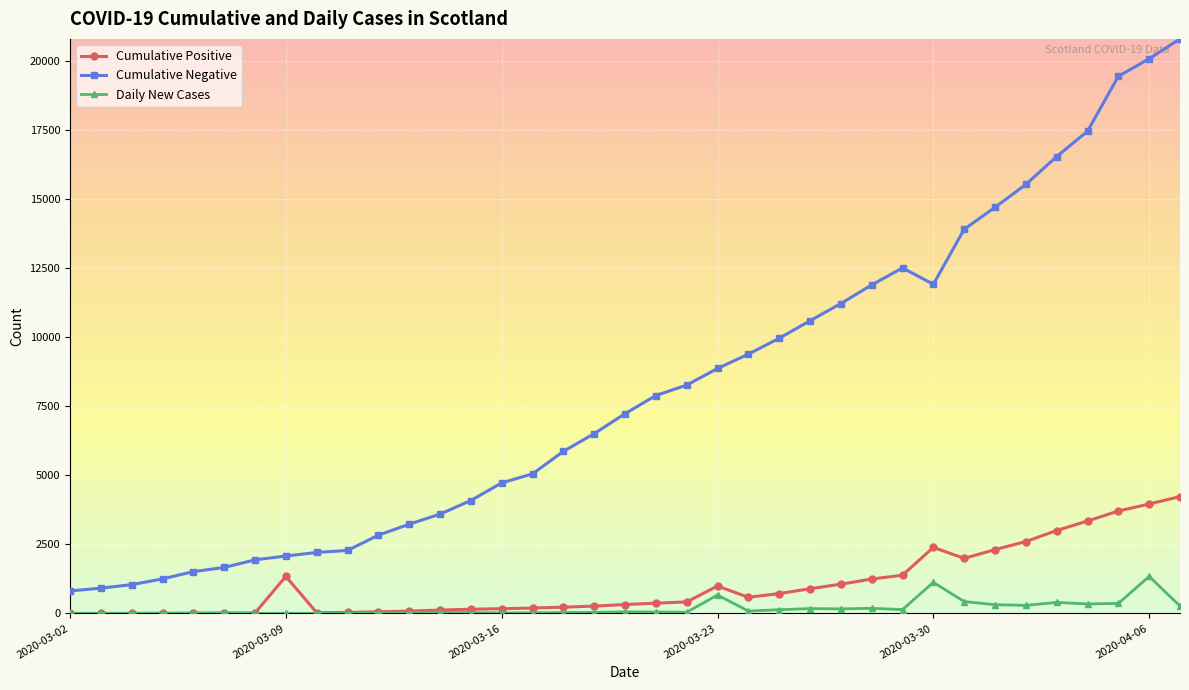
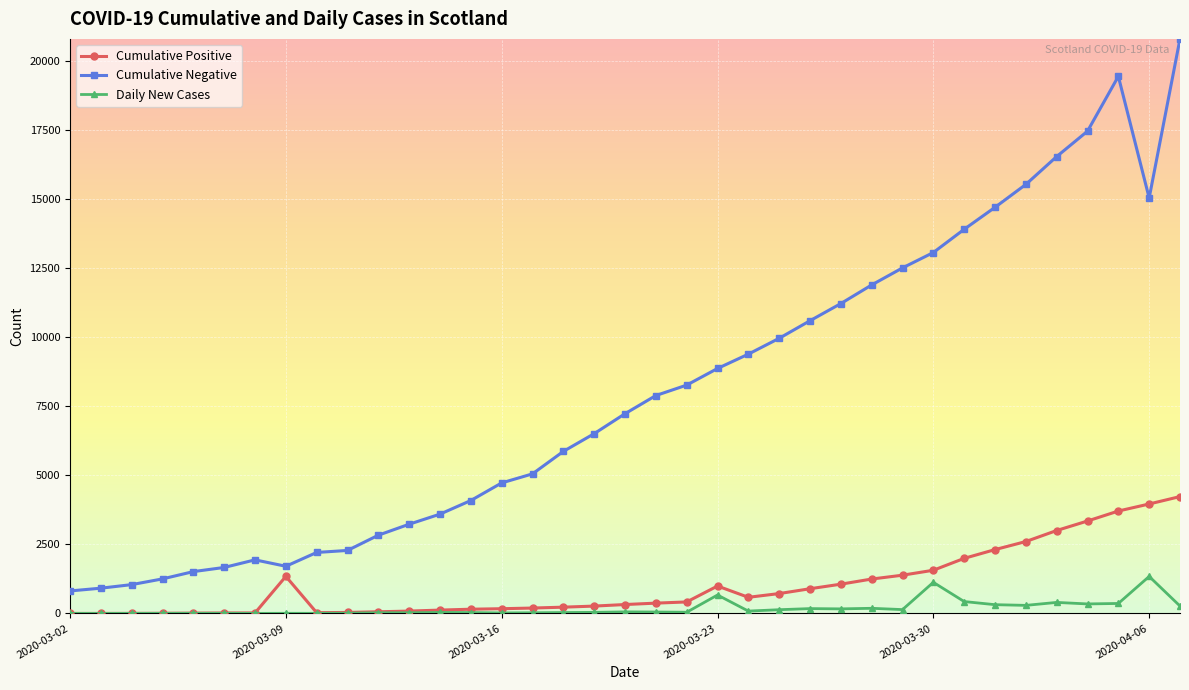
Cumulative Negative, 2020-03-09: 2100 -> 1700
Cumulative Positive, 2020-03-30: 2400 -> 1600
Cumulative Negative, 2020-03-30: 11900 -> 13100
Cumulative Negative, 2020-04-06: 20100 -> 15000
